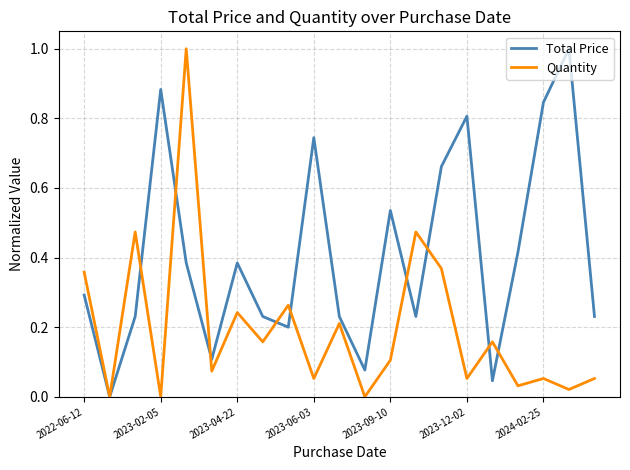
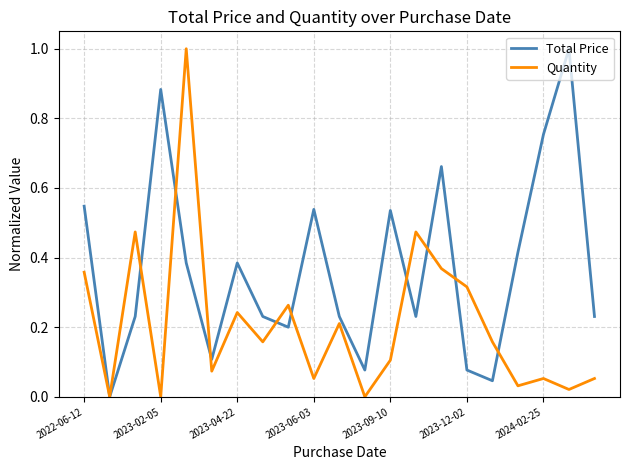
Total Price, 2022-06-12: 0.29 -> 0.55
Total Price, 2023-06-03: 0.74 -> 0.54
Total Price, 2023-12-02: 0.81 -> 0.08
Quantity, 2023-12-02: 0.05 -> 0.32
Total Price, 2024-02-25: 0.85 -> 0.75
